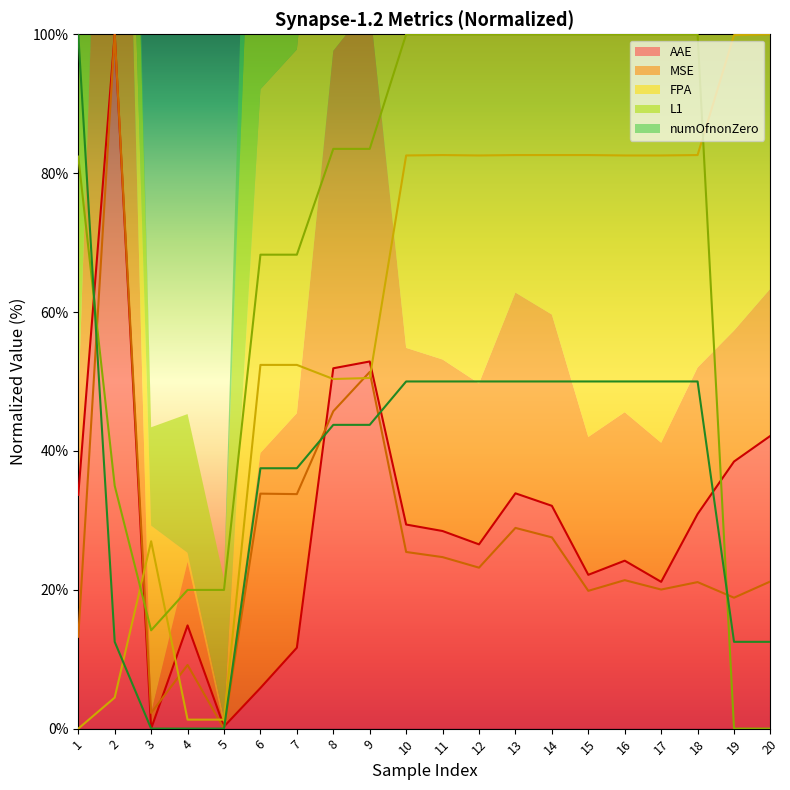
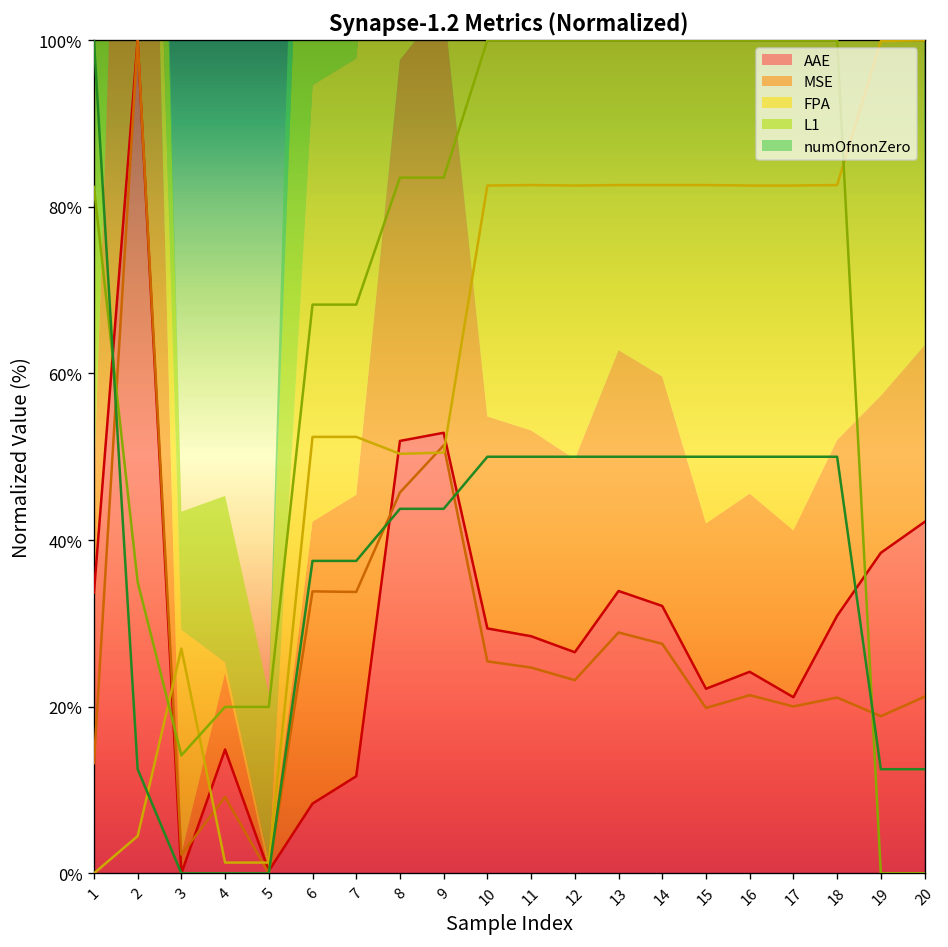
AAE, 6: 6% -> 8%
